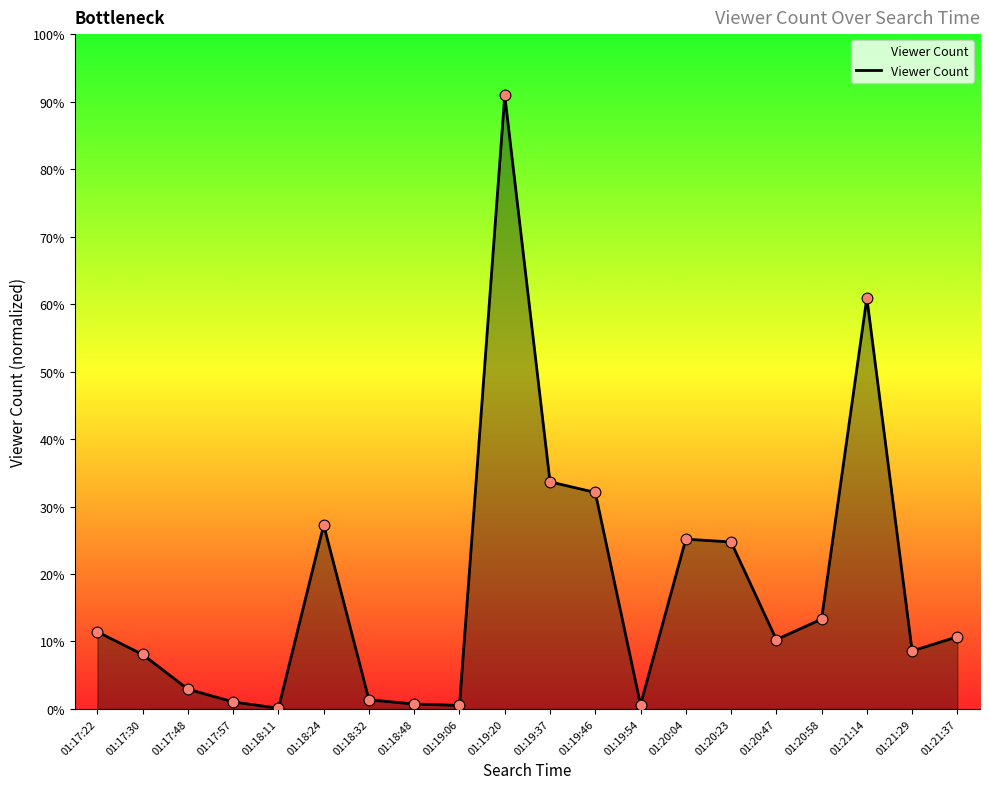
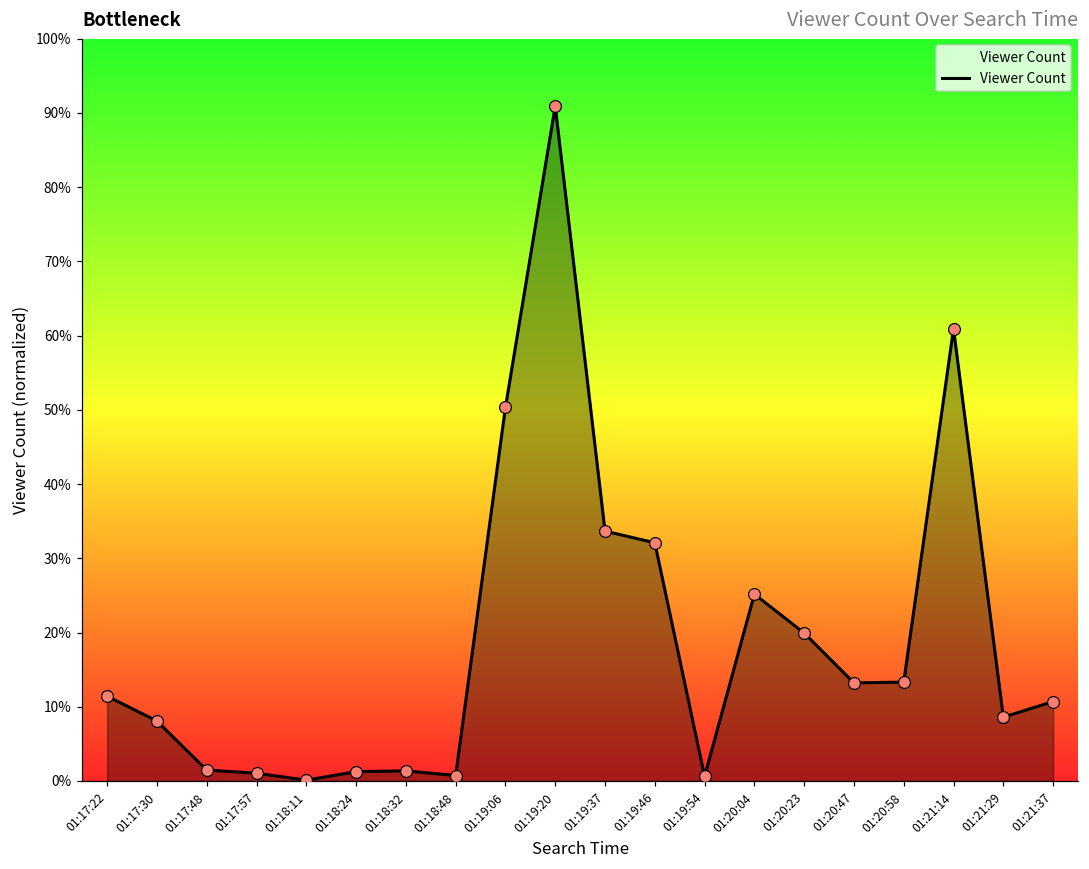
01:17:48: 3% -> 1%
01:18:24: 27% -> 1%
01:19:06: 1% -> 50%
01:20:23: 25% -> 20%
01:20:47: 10% -> 13%
